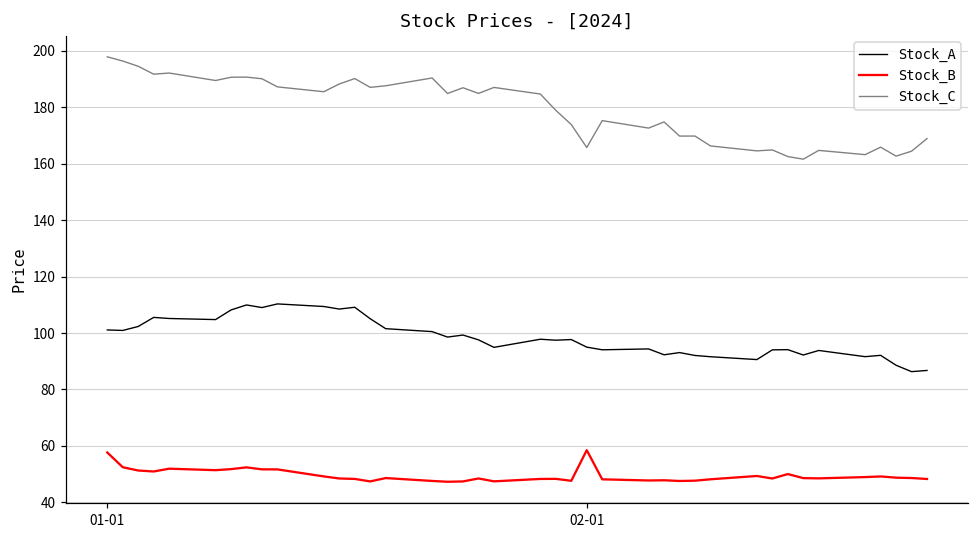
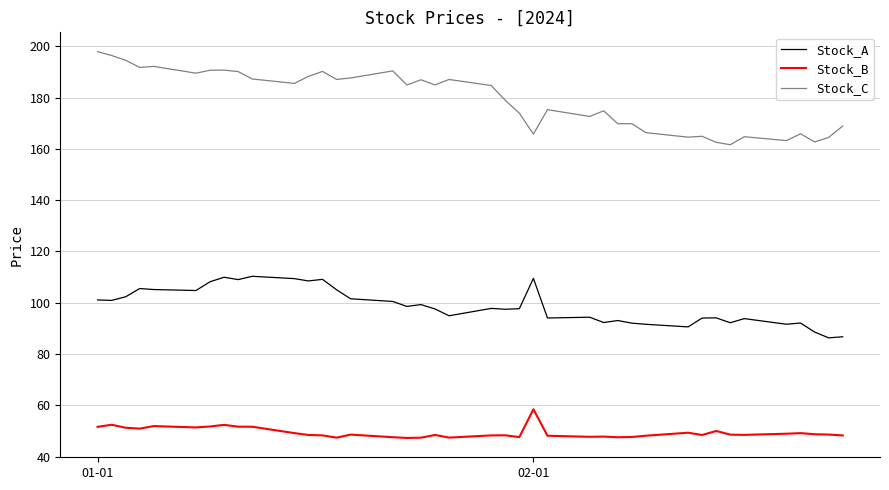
Stock_B, 01-01: 58 -> 52
Stock_A, 02-01: 95 -> 110
